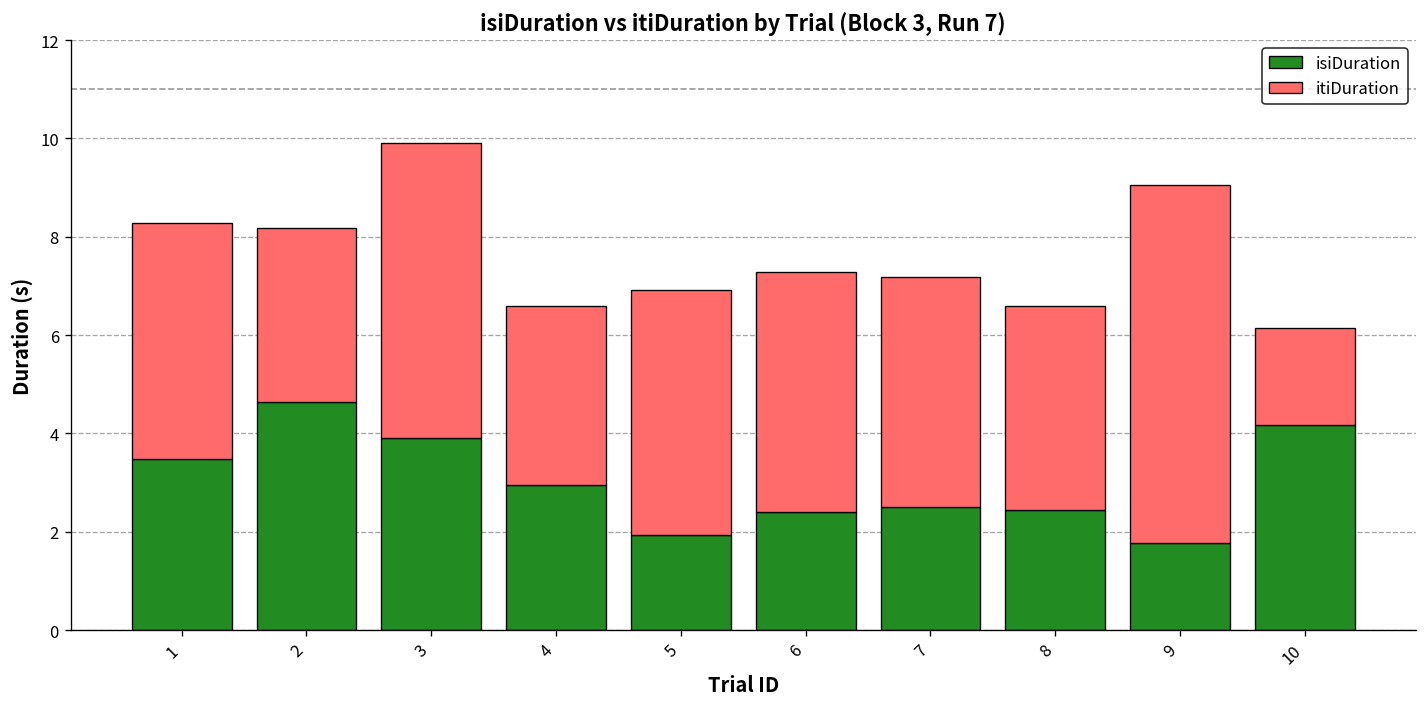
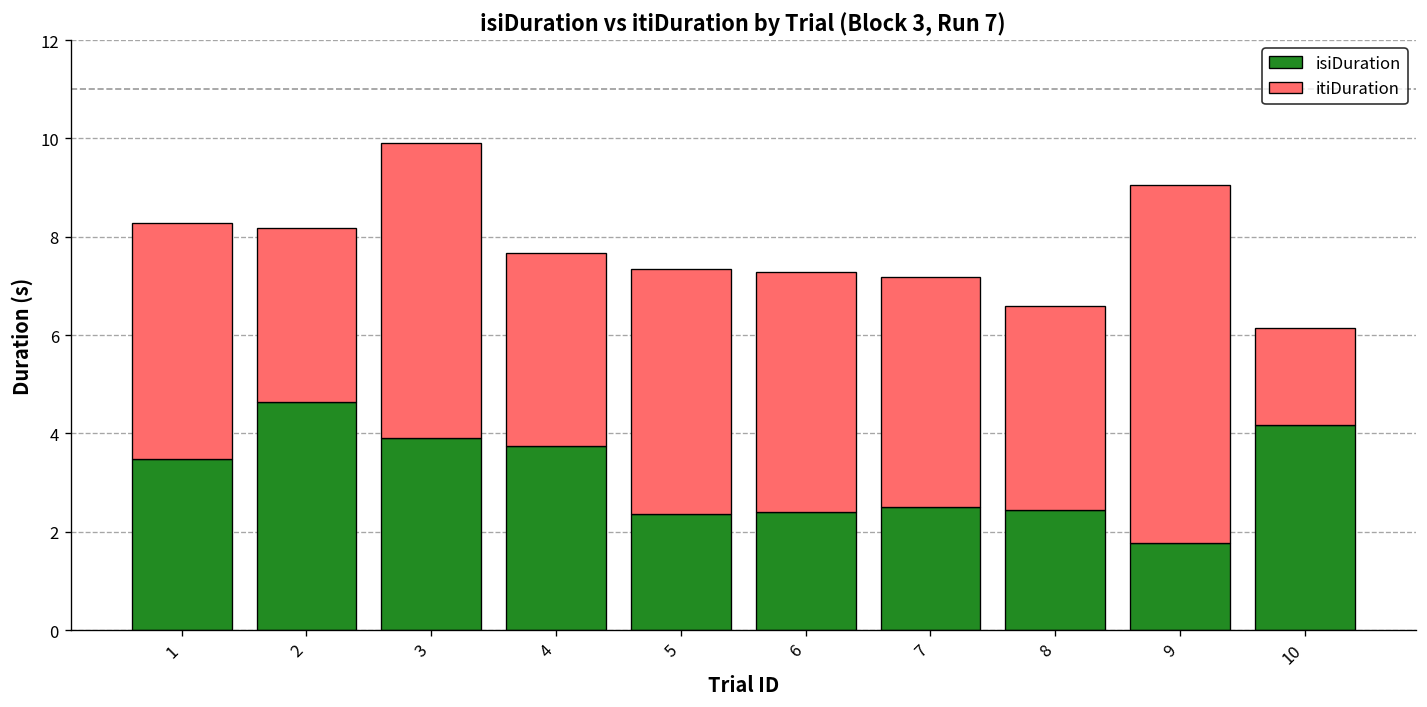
isiDuration, 4: 3.0 -> 3.8
itiDuration, 4: 3.6 -> 3.9
isiDuration, 5: 1.9 -> 2.4
